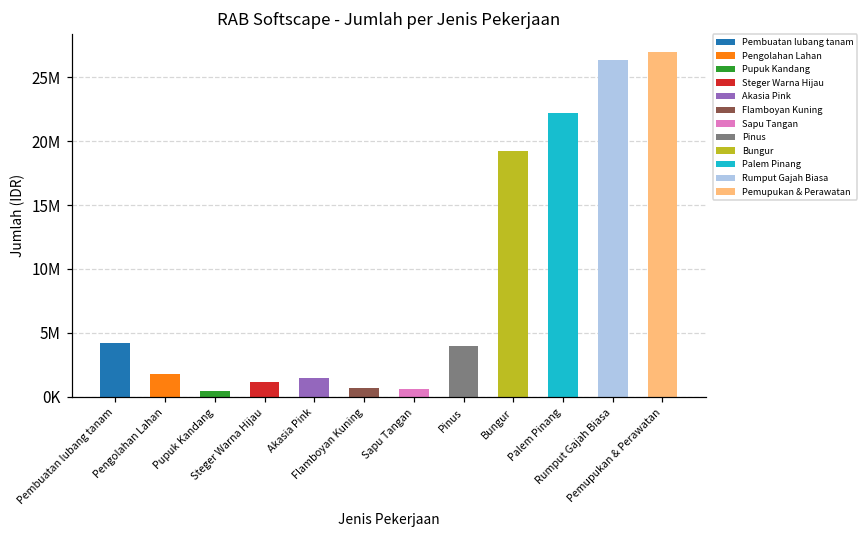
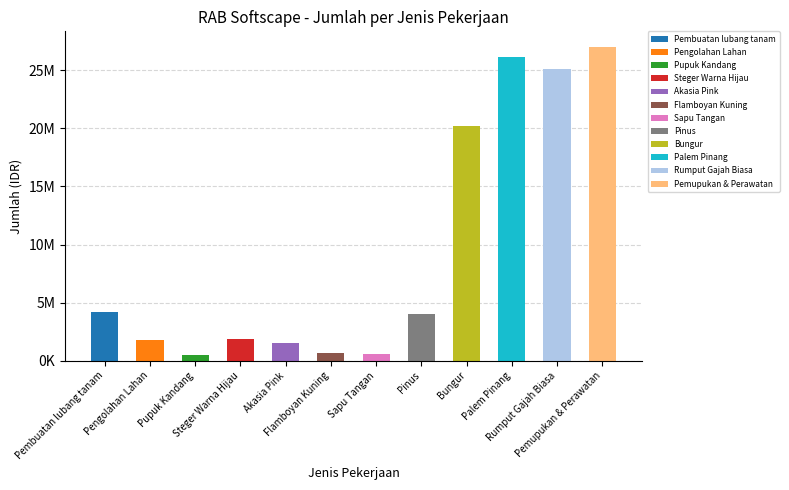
Steger Warna Hijau: 1100000 -> 1800000
Bungur: 19200000 -> 20200000
Palem Pinang: 22200000 -> 26100000
Rumput Gajah Biasa: 26300000 -> 25100000
